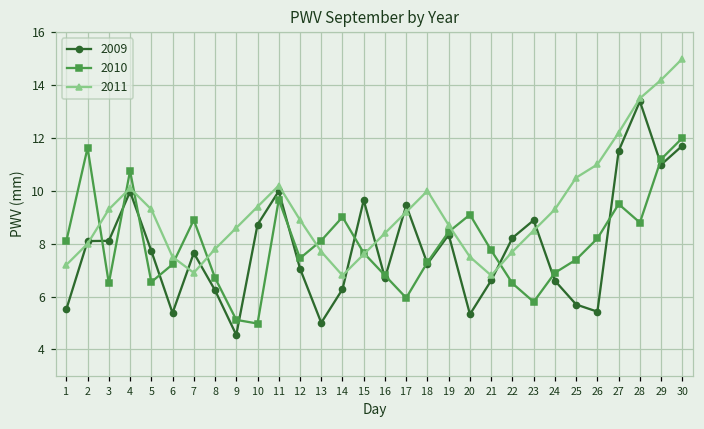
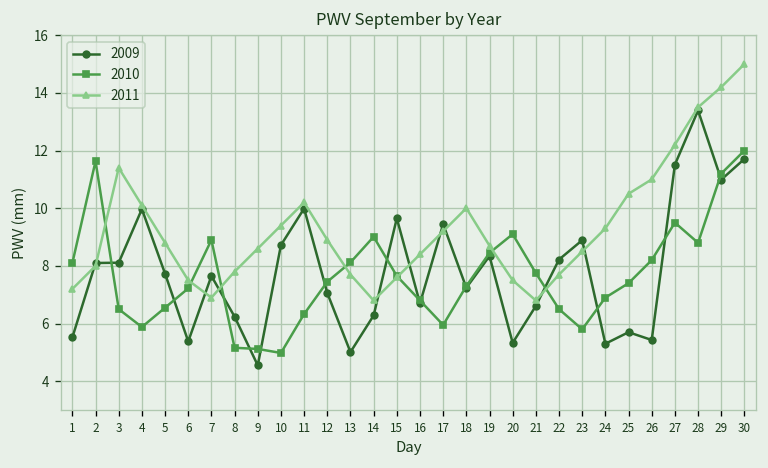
2011, 3: 9.3 -> 11.4
2010, 4: 10.8 -> 5.9
2011, 5: 9.3 -> 8.8
2010, 8: 6.7 -> 5.2
2010, 11: 9.7 -> 6.3
2009, 24: 6.6 -> 5.3
